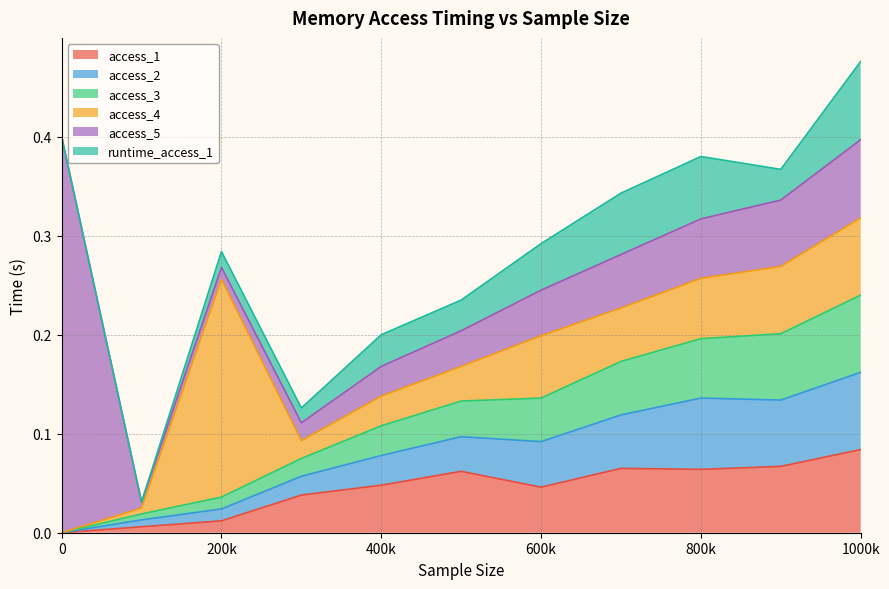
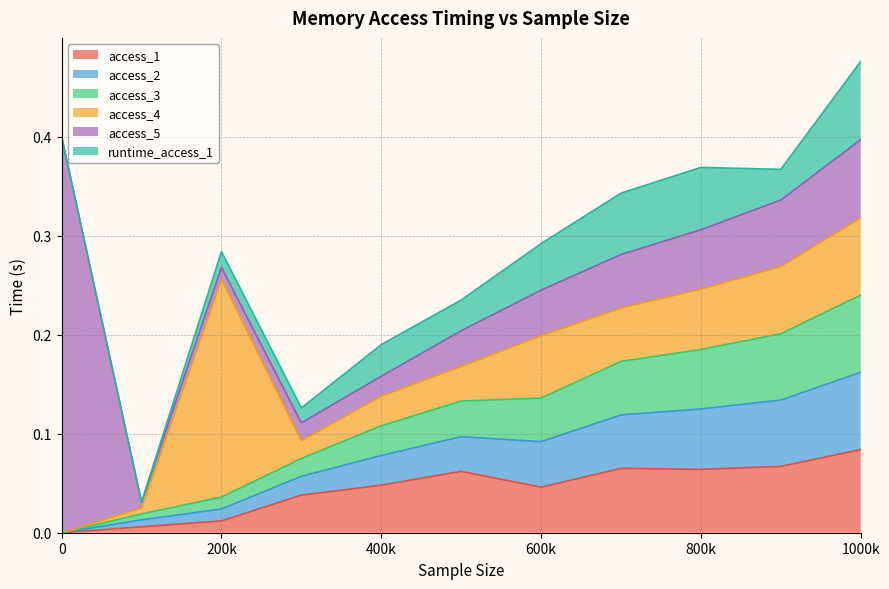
access_5, 400k: 0.03 -> 0.02
access_2, 800k: 0.07 -> 0.06
